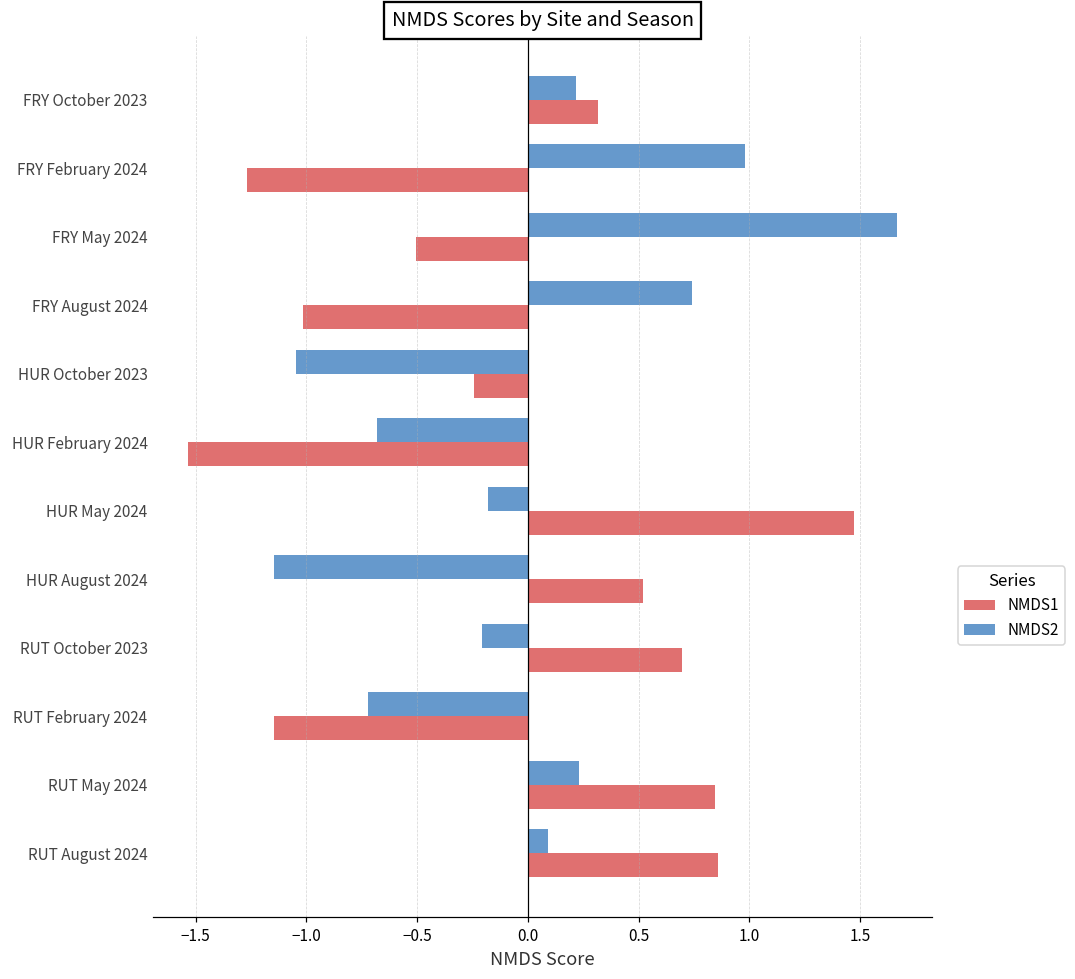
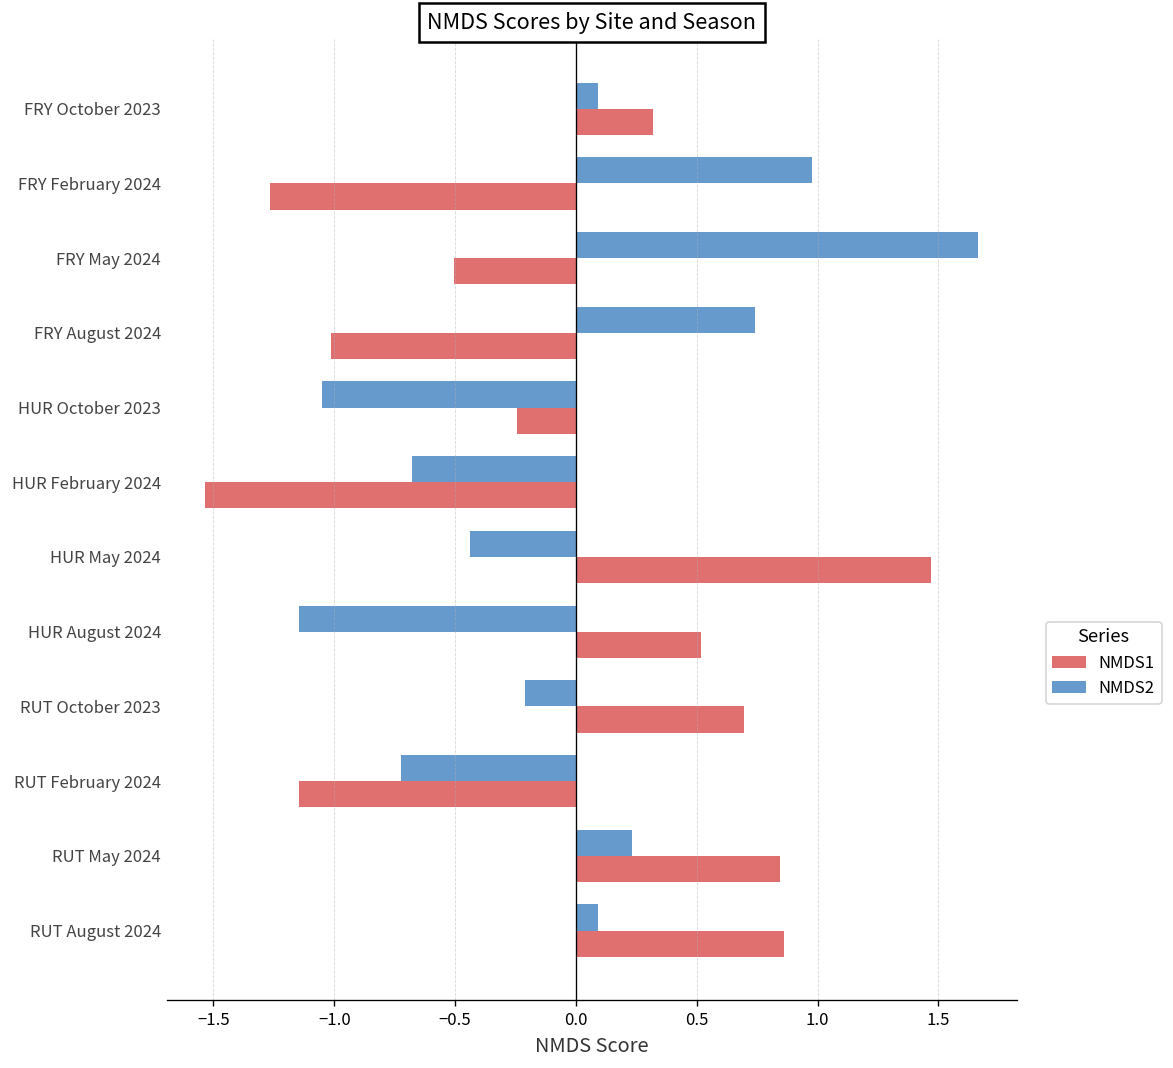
NMDS2, FRY October 2023: 0.22 -> 0.09
NMDS2, HUR May 2024: -0.18 -> -0.44
